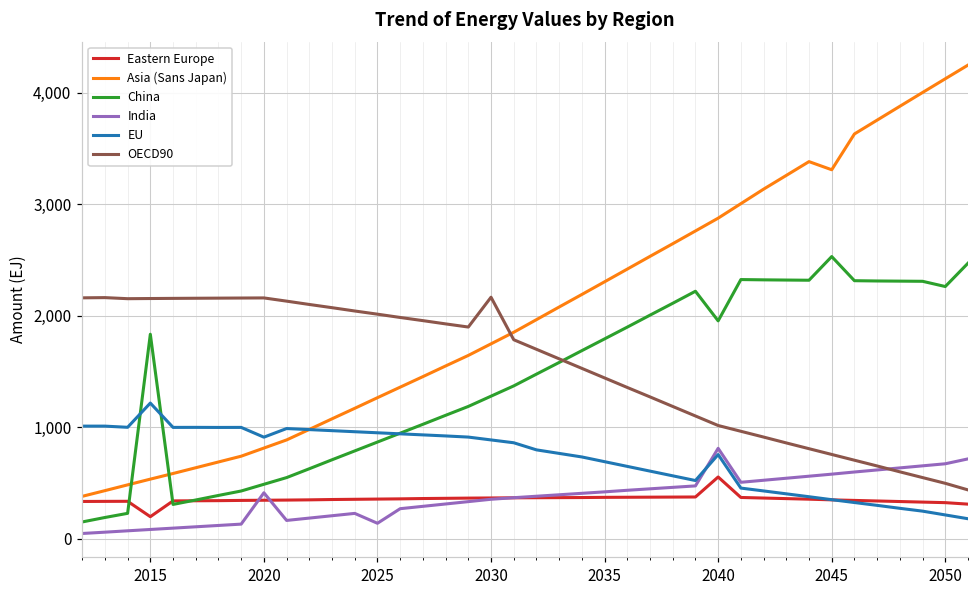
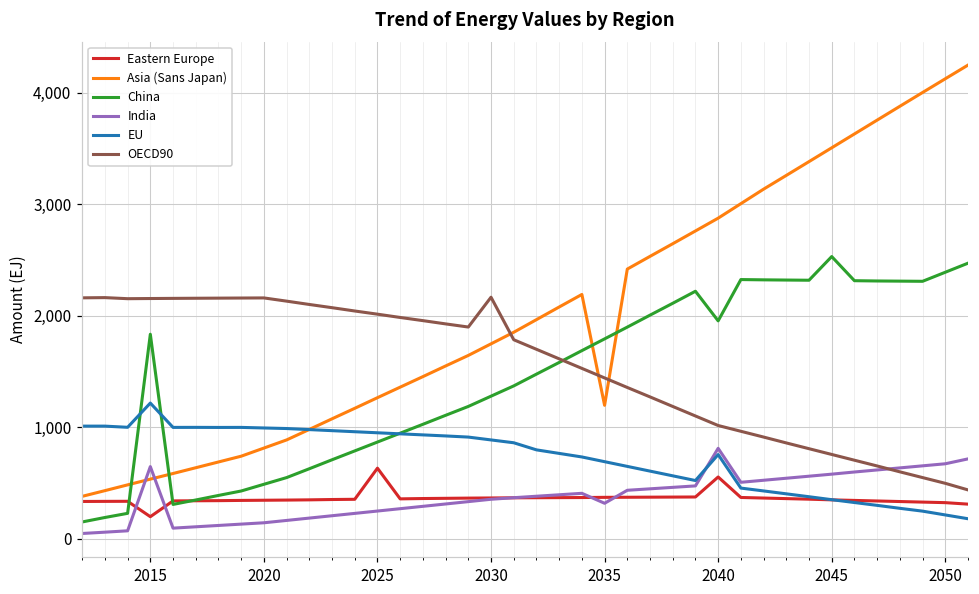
India, 2015: 80 -> 650
India, 2020: 410 -> 140
EU, 2020: 910 -> 990
Eastern Europe, 2025: 350 -> 630
India, 2025: 140 -> 250
Asia (Sans Japan), 2035: 2,300 -> 1,200
India, 2035: 420 -> 320
Asia (Sans Japan), 2045: 3,310 -> 3,500
China, 2050: 2,260 -> 2,390
